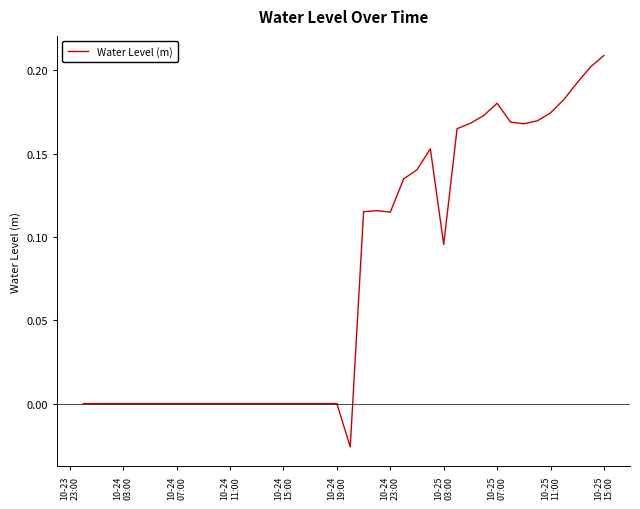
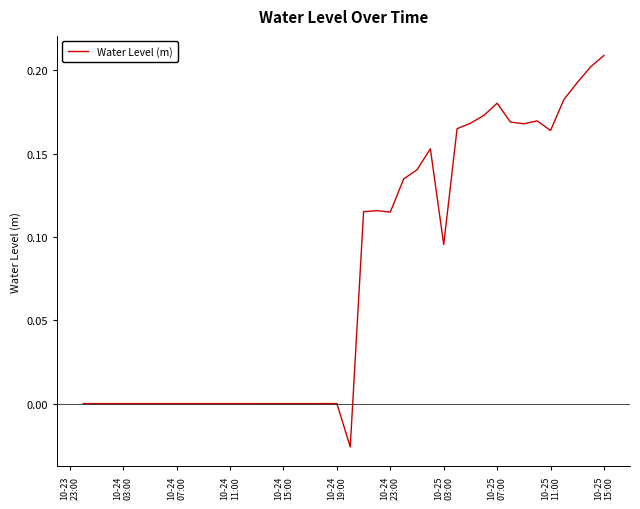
10-25 11:00: 0.174 -> 0.164
